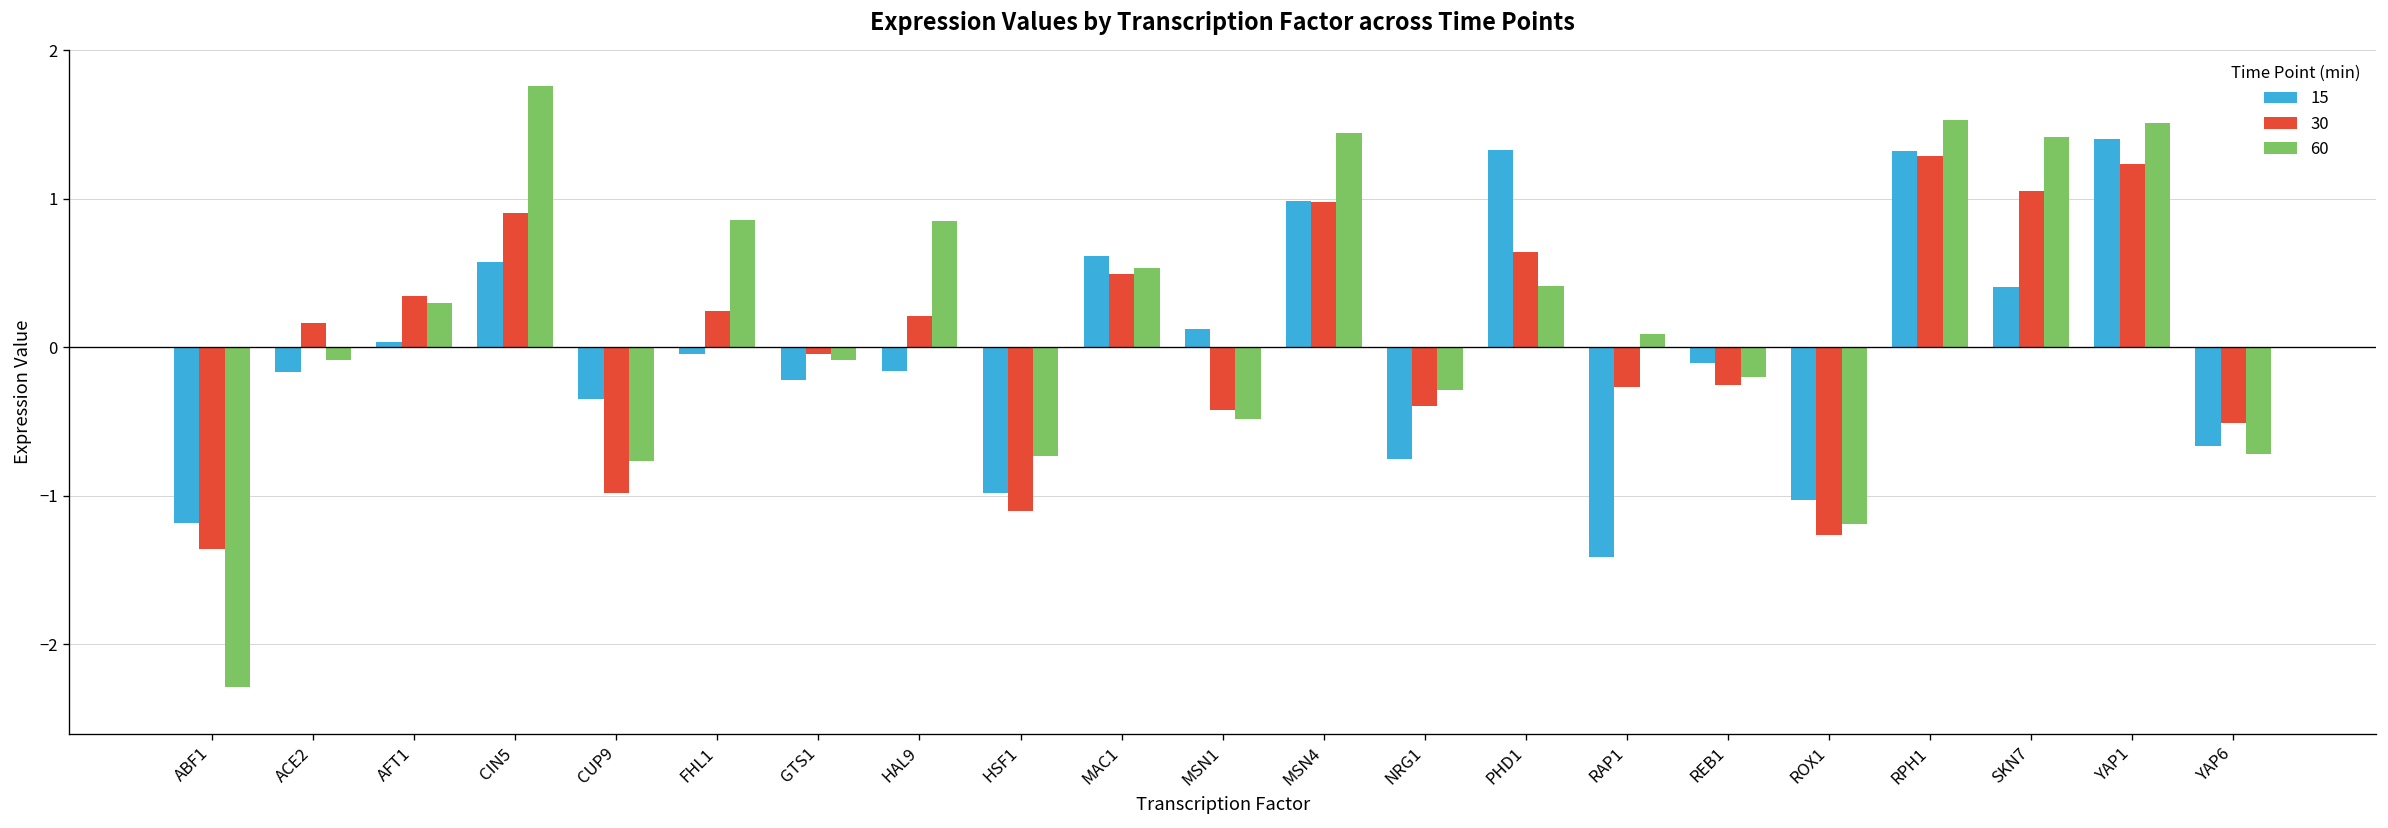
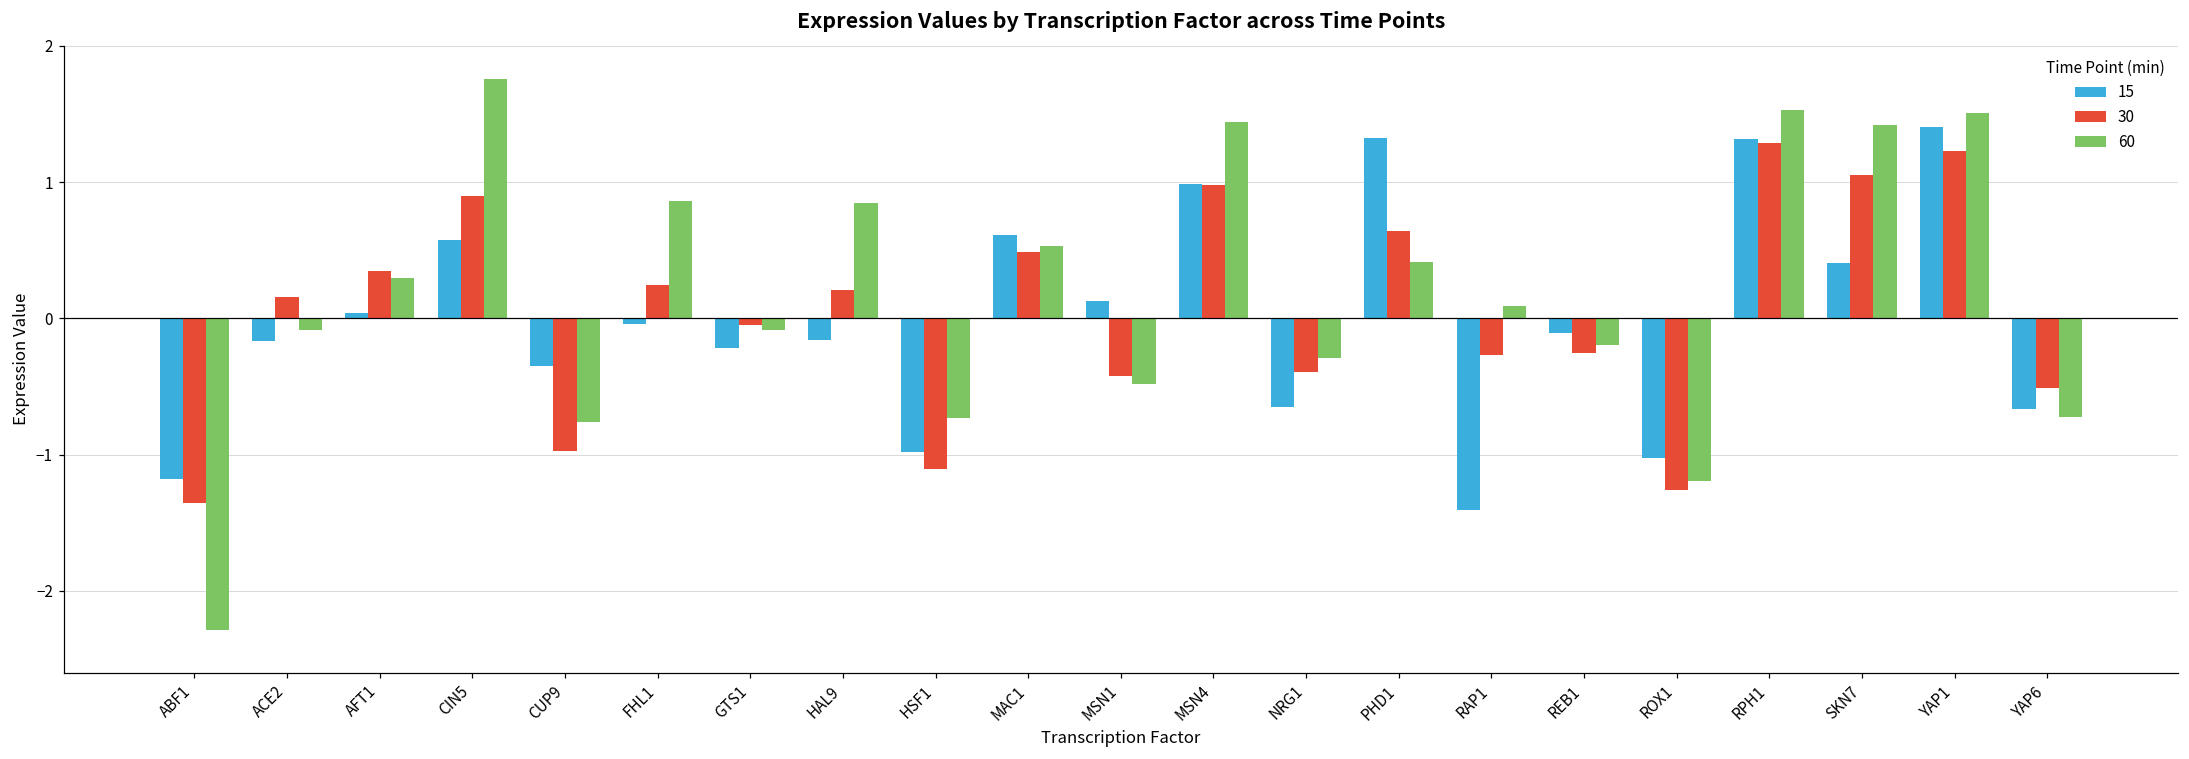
15, NRG1: -0.75 -> -0.65
